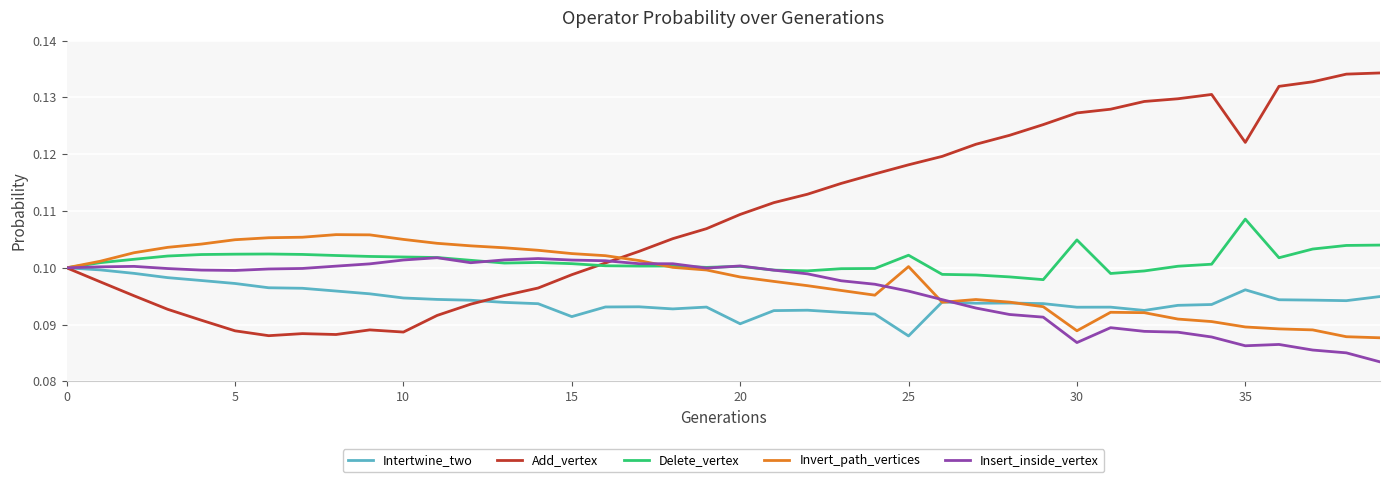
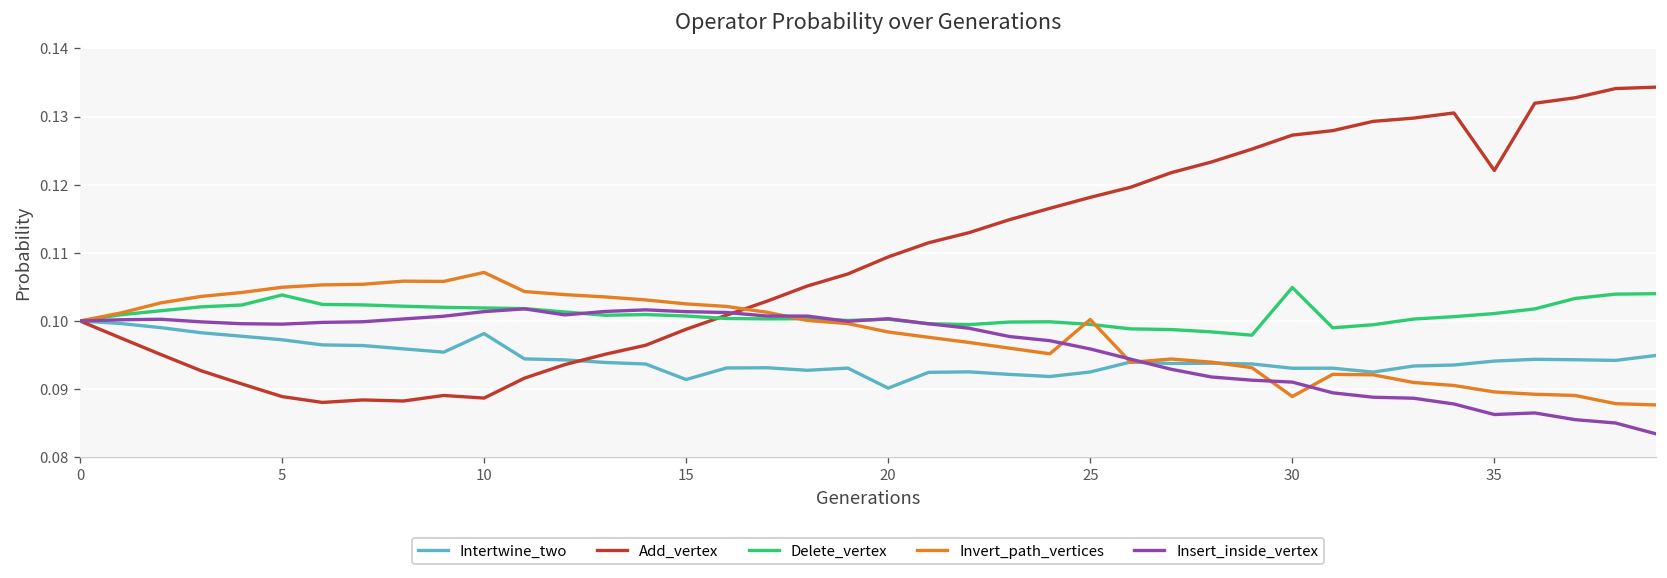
Delete_vertex, 5: 0.102 -> 0.104
Intertwine_two, 10: 0.095 -> 0.098
Invert_path_vertices, 10: 0.105 -> 0.107
Intertwine_two, 25: 0.088 -> 0.093
Delete_vertex, 25: 0.102 -> 0.099
Insert_inside_vertex, 30: 0.087 -> 0.091
Intertwine_two, 35: 0.096 -> 0.094
Delete_vertex, 35: 0.109 -> 0.101
